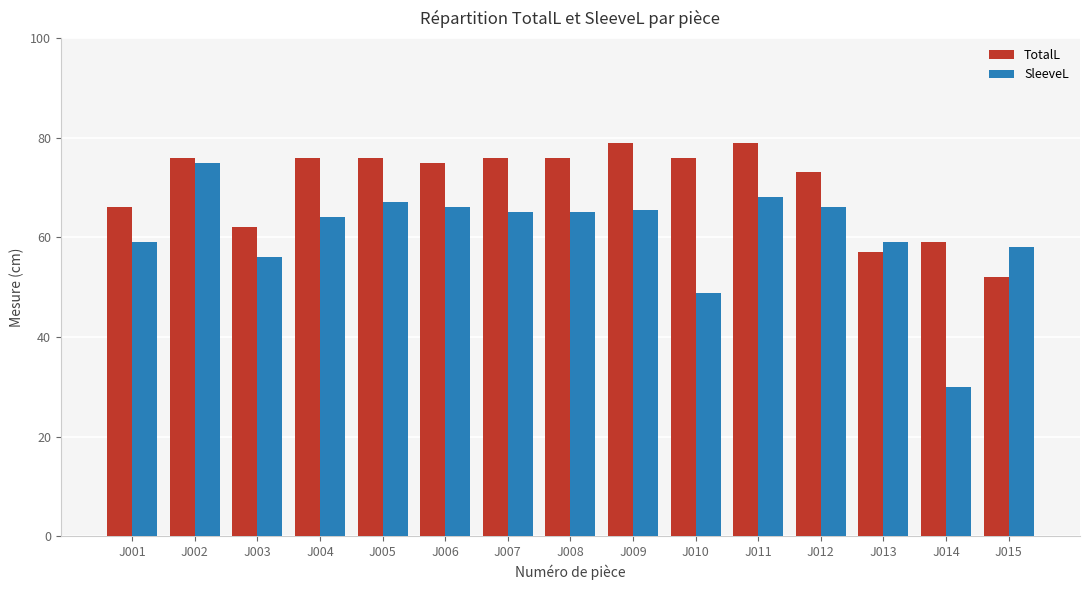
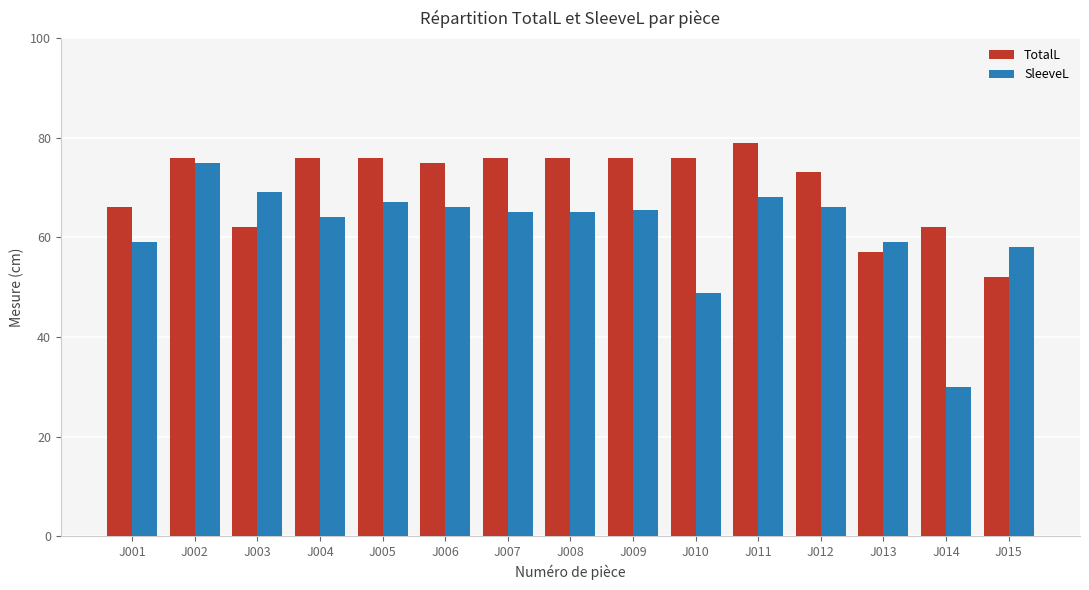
SleeveL, J003: 56 -> 69
TotalL, J009: 79 -> 76
TotalL, J014: 59 -> 62
